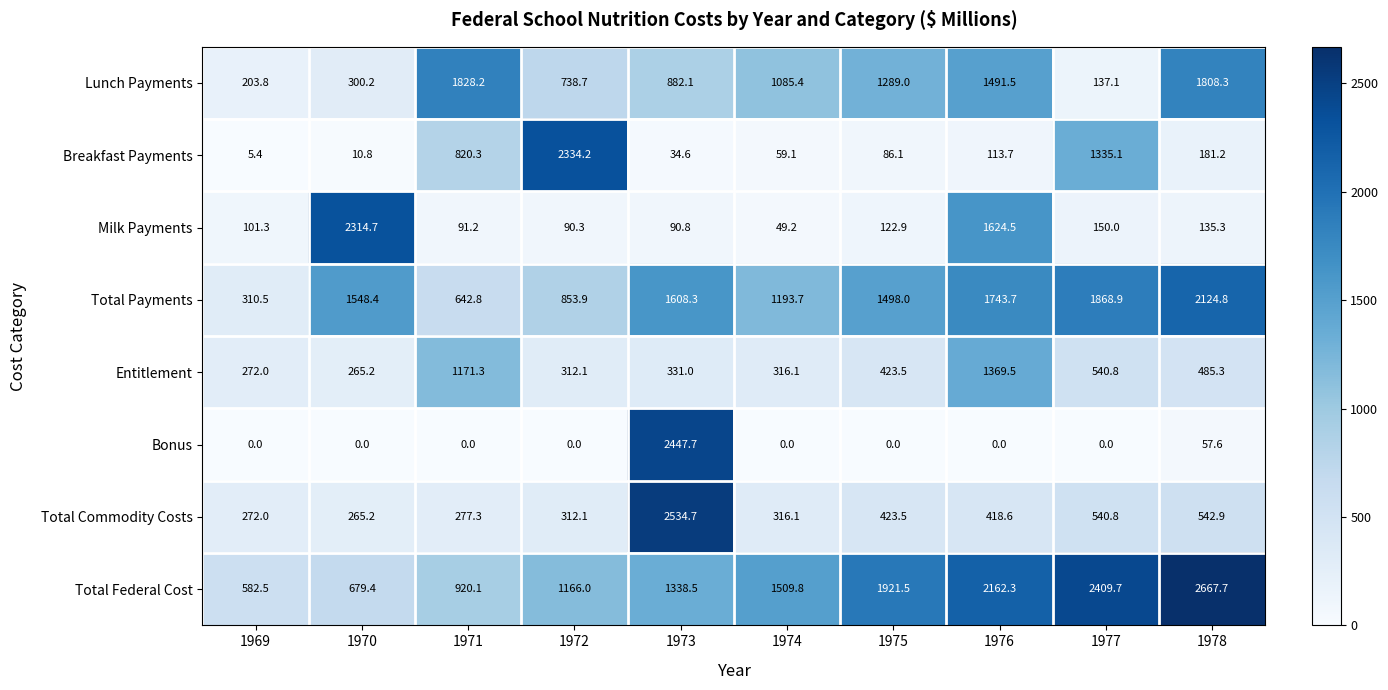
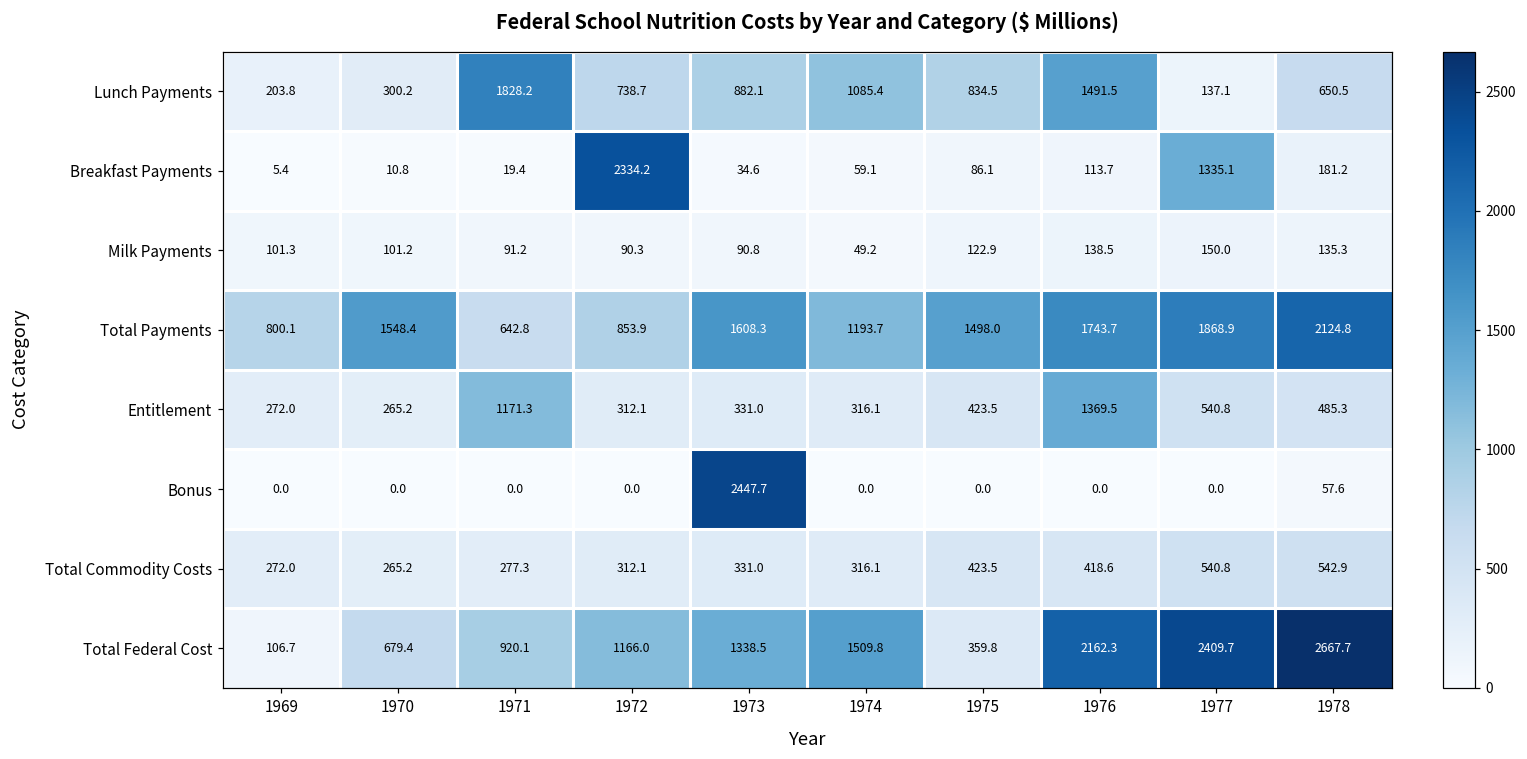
Lunch Payments, 1975: 1289.0 -> 834.5
Lunch Payments, 1978: 1808.3 -> 650.5
Breakfast Payments, 1971: 820.3 -> 19.4
Milk Payments, 1970: 2314.7 -> 101.2
Milk Payments, 1976: 1624.5 -> 138.5
Total Payments, 1969: 310.5 -> 800.1
Total Commodity Costs, 1973: 2534.7 -> 331.0
Total Federal Cost, 1969: 582.5 -> 106.7
Total Federal Cost, 1975: 1921.5 -> 359.8
